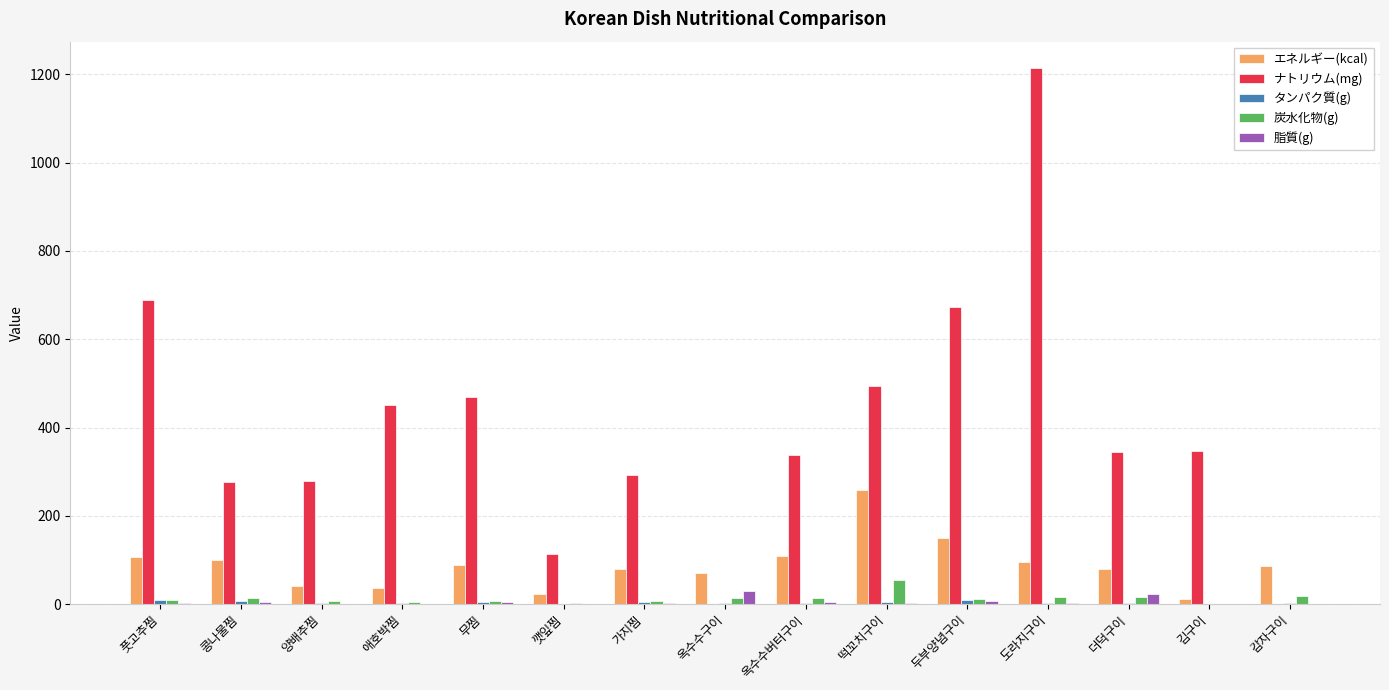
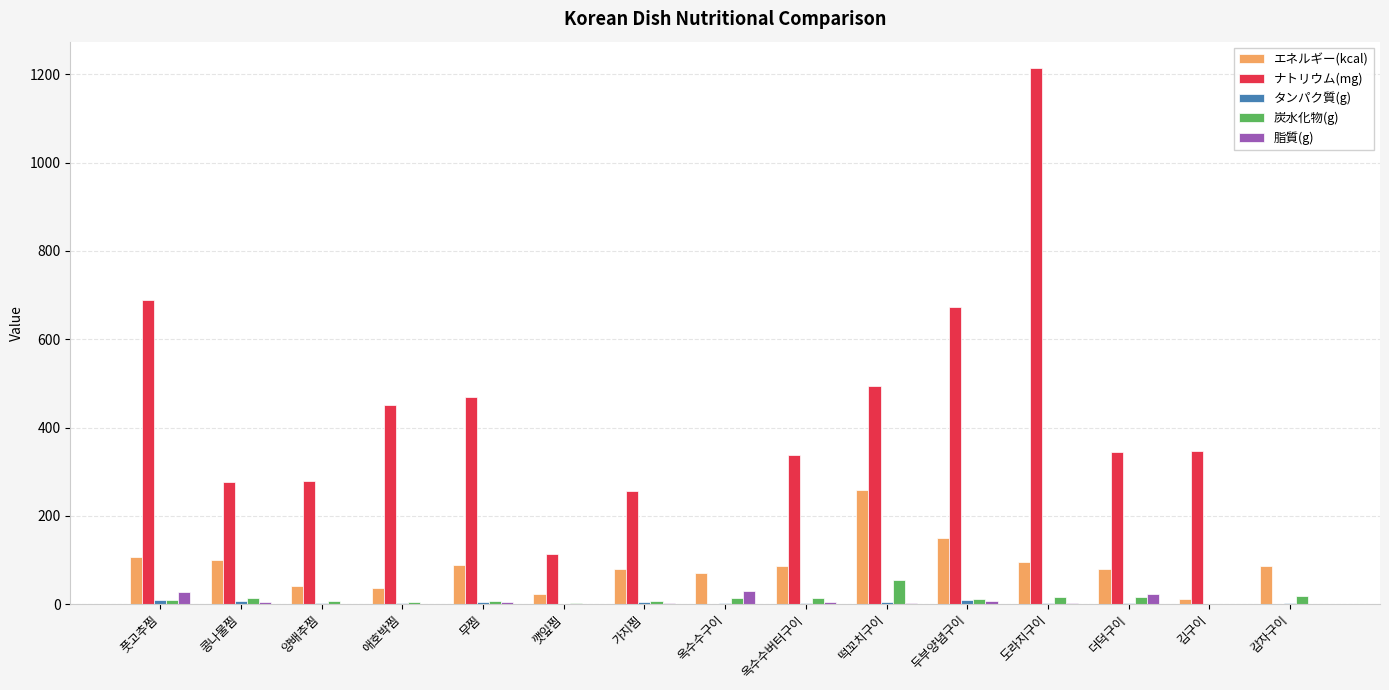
脂質(g), 풋고추찜: 0 -> 30
ナトリウム(mg), 가지찜: 290 -> 260
エネルギー(kcal), 옥수수버터구이: 110 -> 90
